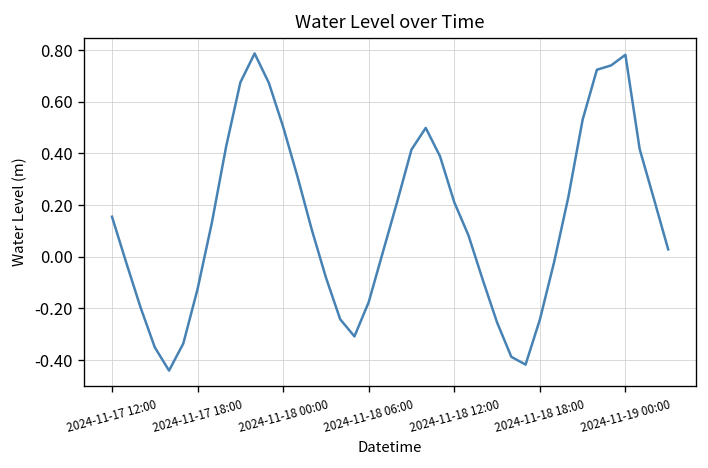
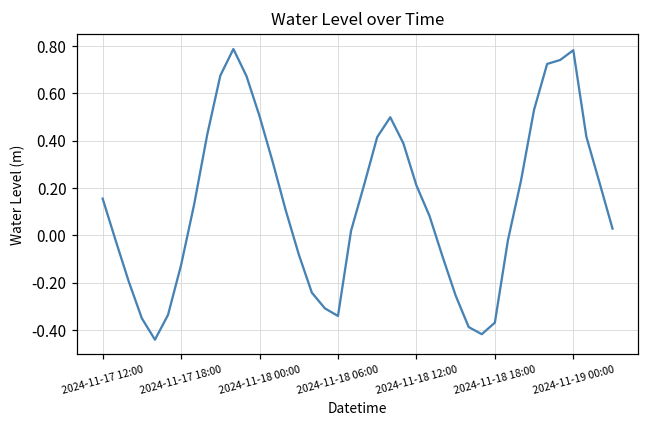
2024-11-18 06:00: -0.18 -> -0.34
2024-11-18 18:00: -0.24 -> -0.37
